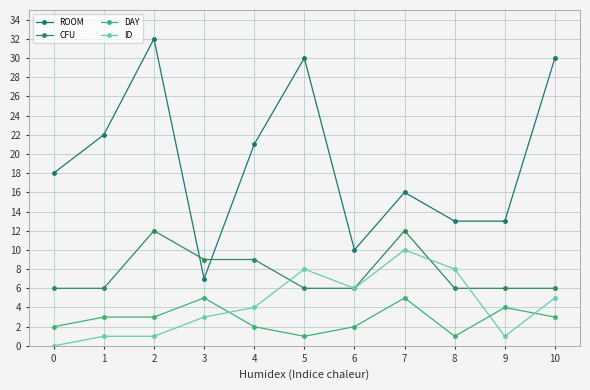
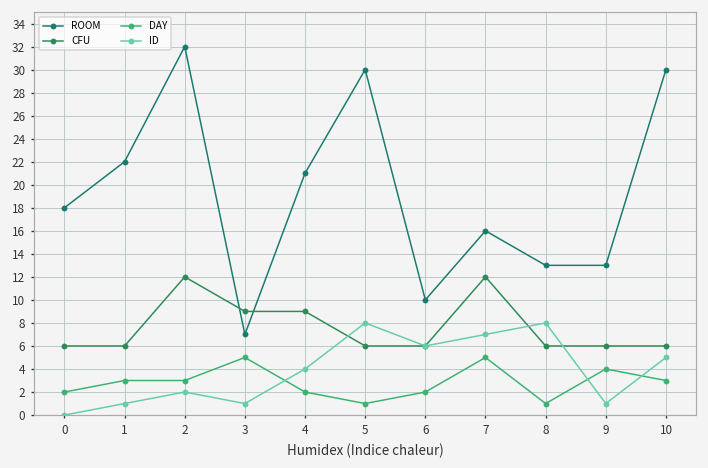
ID, 2: 1 -> 2
ID, 3: 3 -> 1
ID, 7: 10 -> 7
